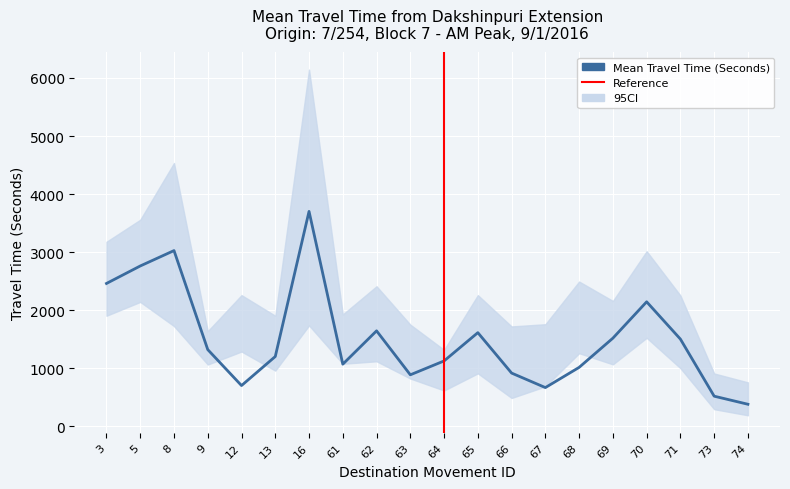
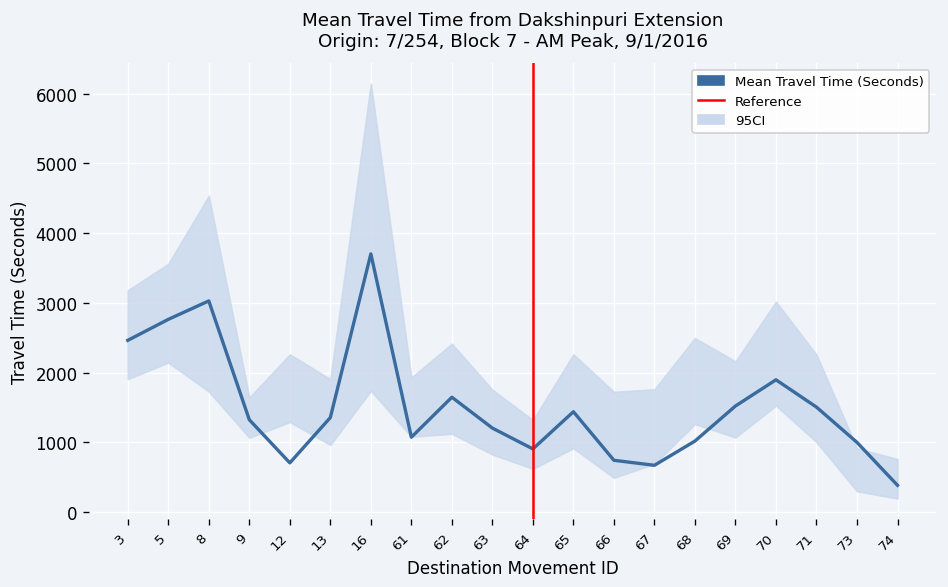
Mean Travel Time (Seconds), 13: 1200 -> 1400
Mean Travel Time (Seconds), 63: 900 -> 1200
Mean Travel Time (Seconds), 64: 1100 -> 900
Mean Travel Time (Seconds), 65: 1600 -> 1400
Mean Travel Time (Seconds), 66: 900 -> 700
Mean Travel Time (Seconds), 70: 2100 -> 1900
Mean Travel Time (Seconds), 73: 500 -> 1000
